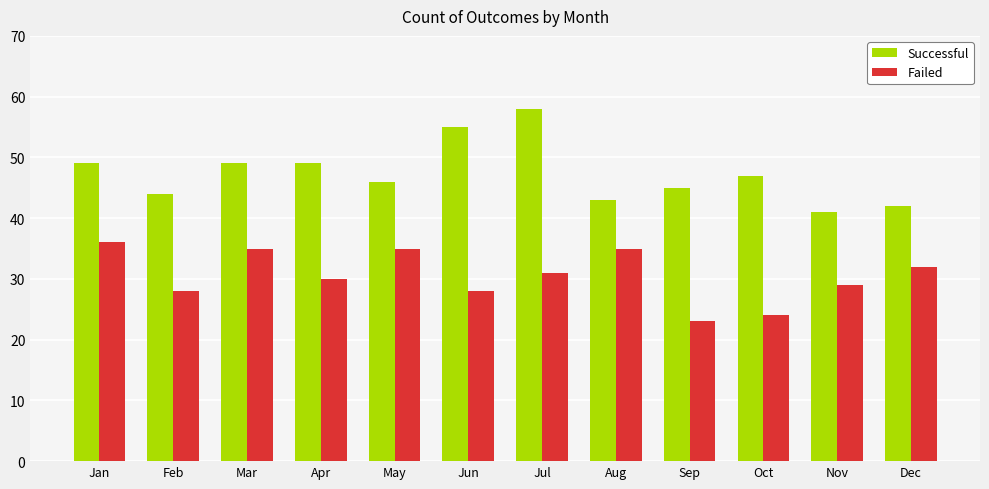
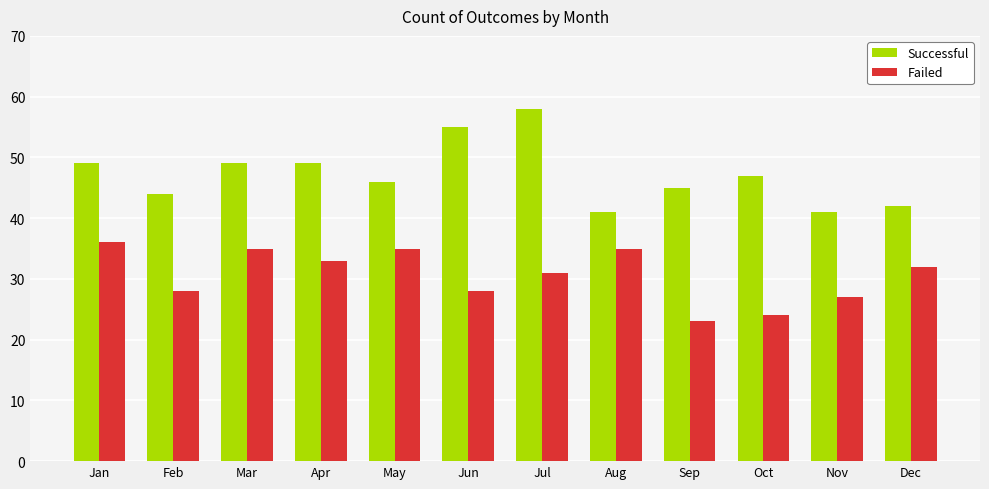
Failed, Apr: 30 -> 33
Successful, Aug: 43 -> 41
Failed, Nov: 29 -> 27
